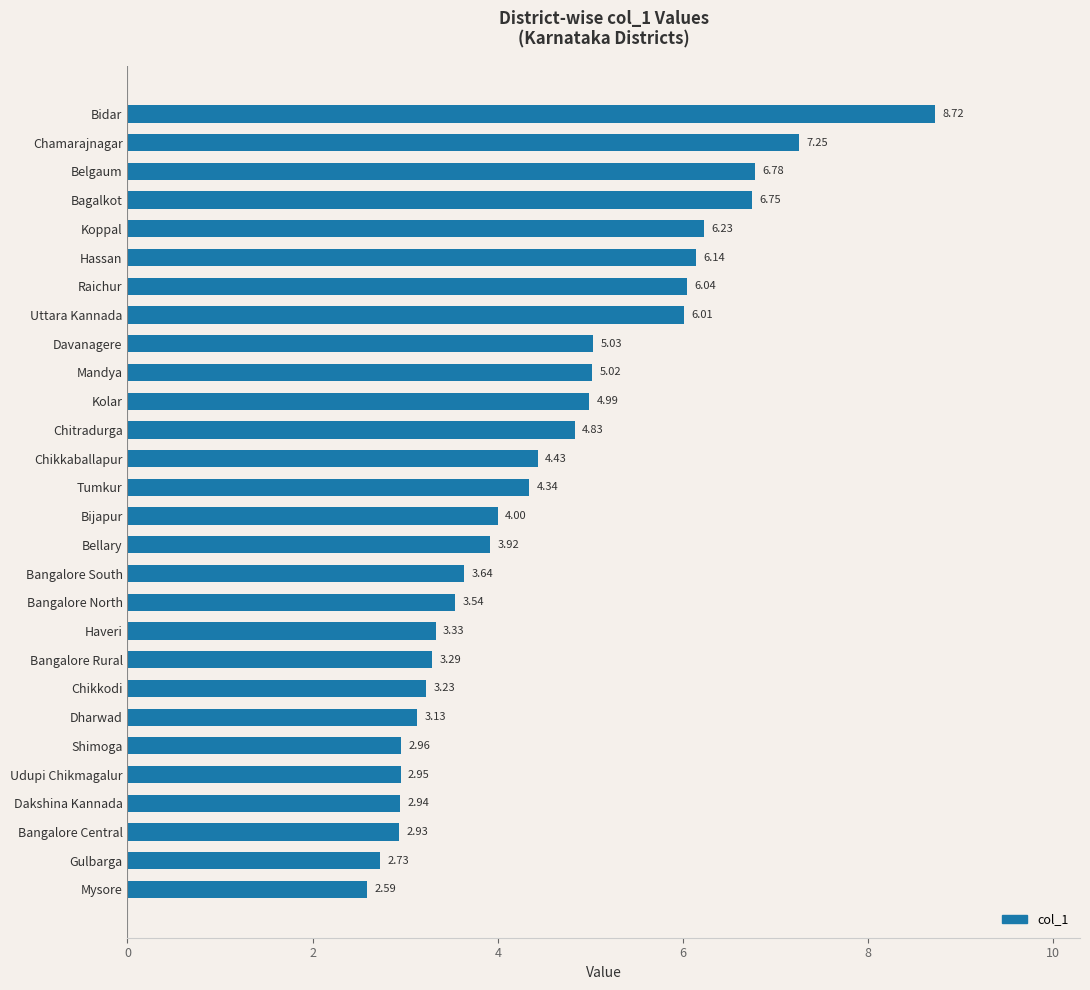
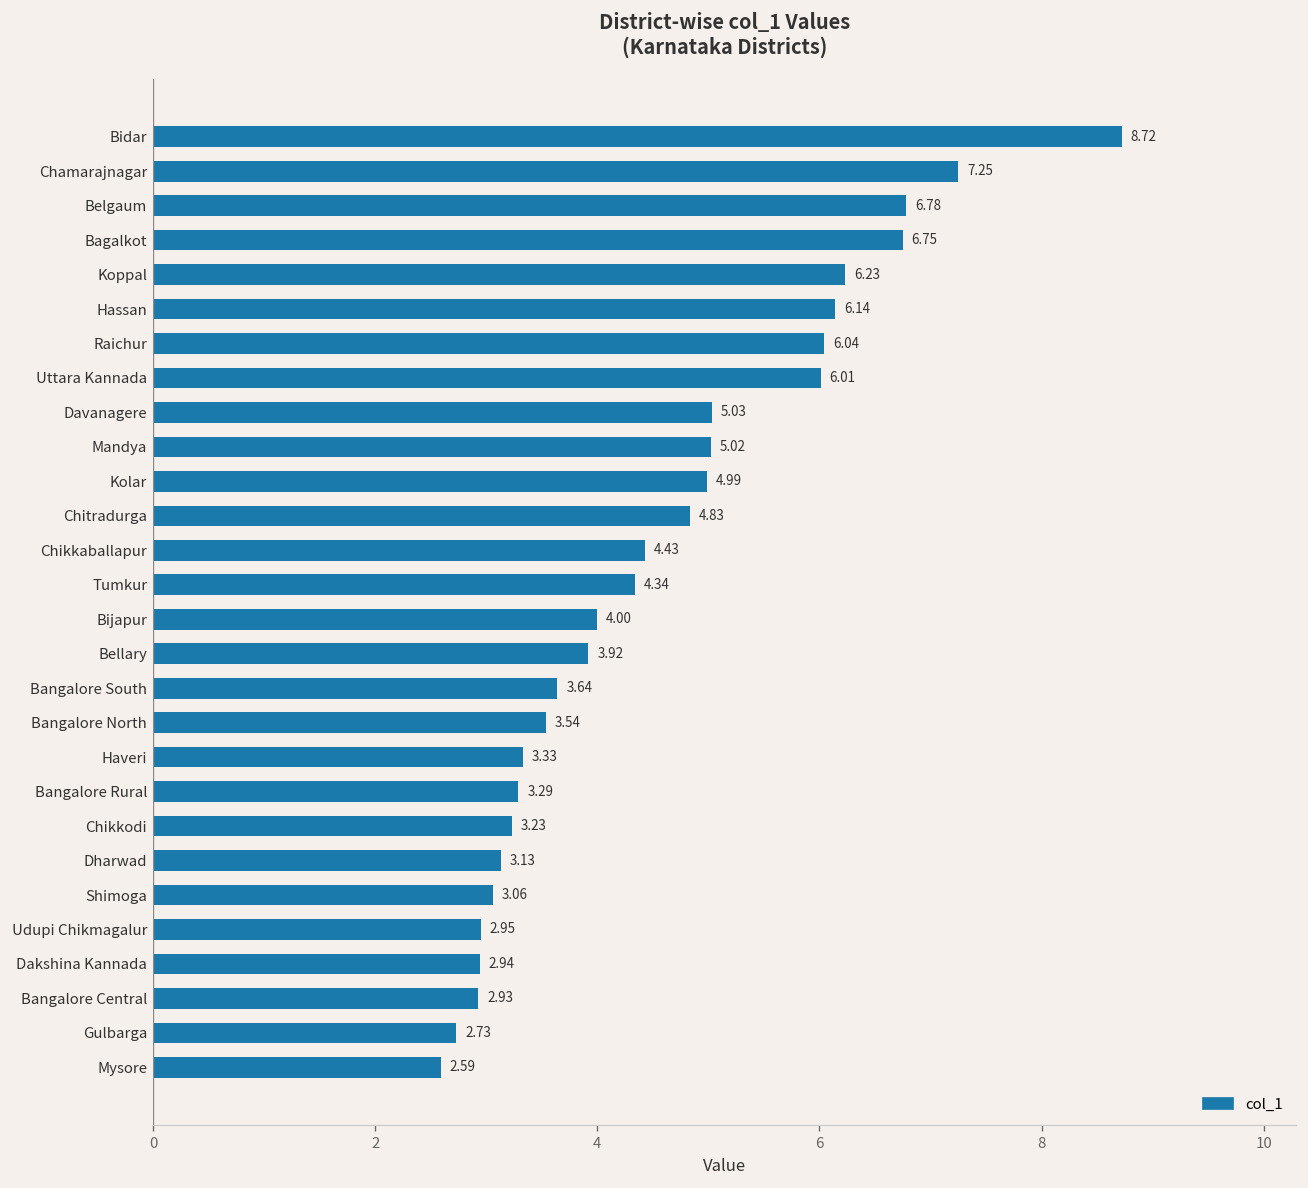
Shimoga: 2.96 -> 3.06
